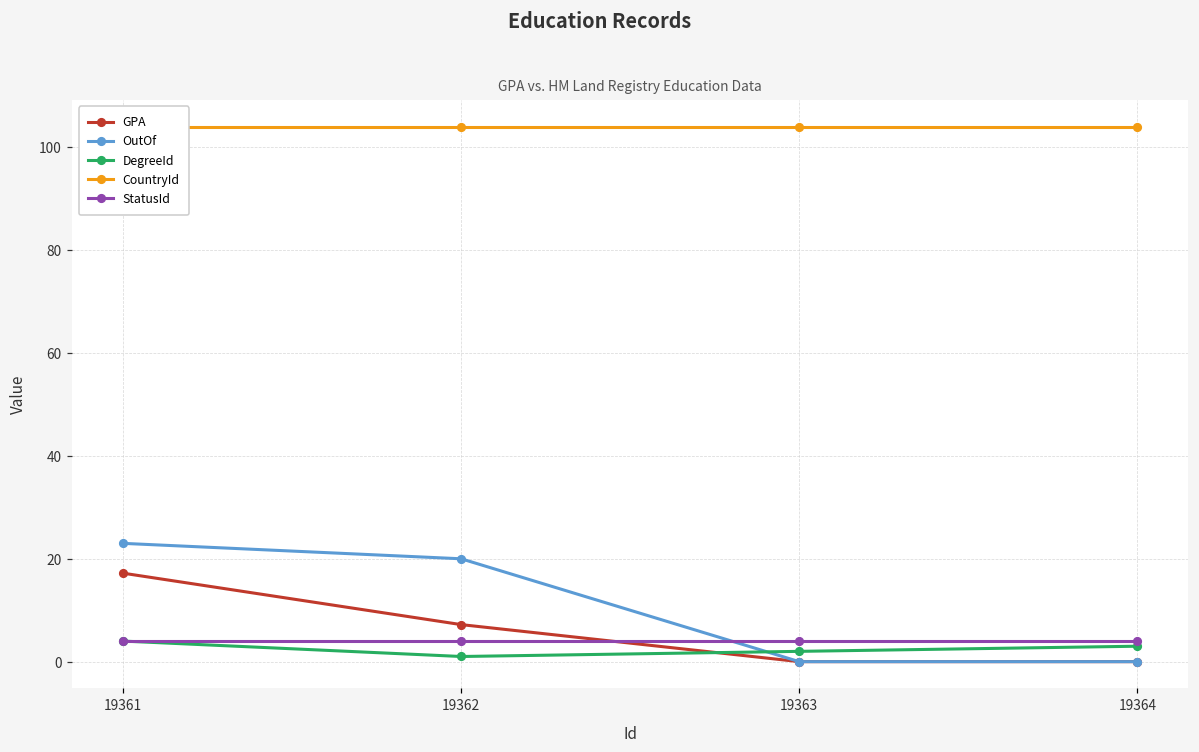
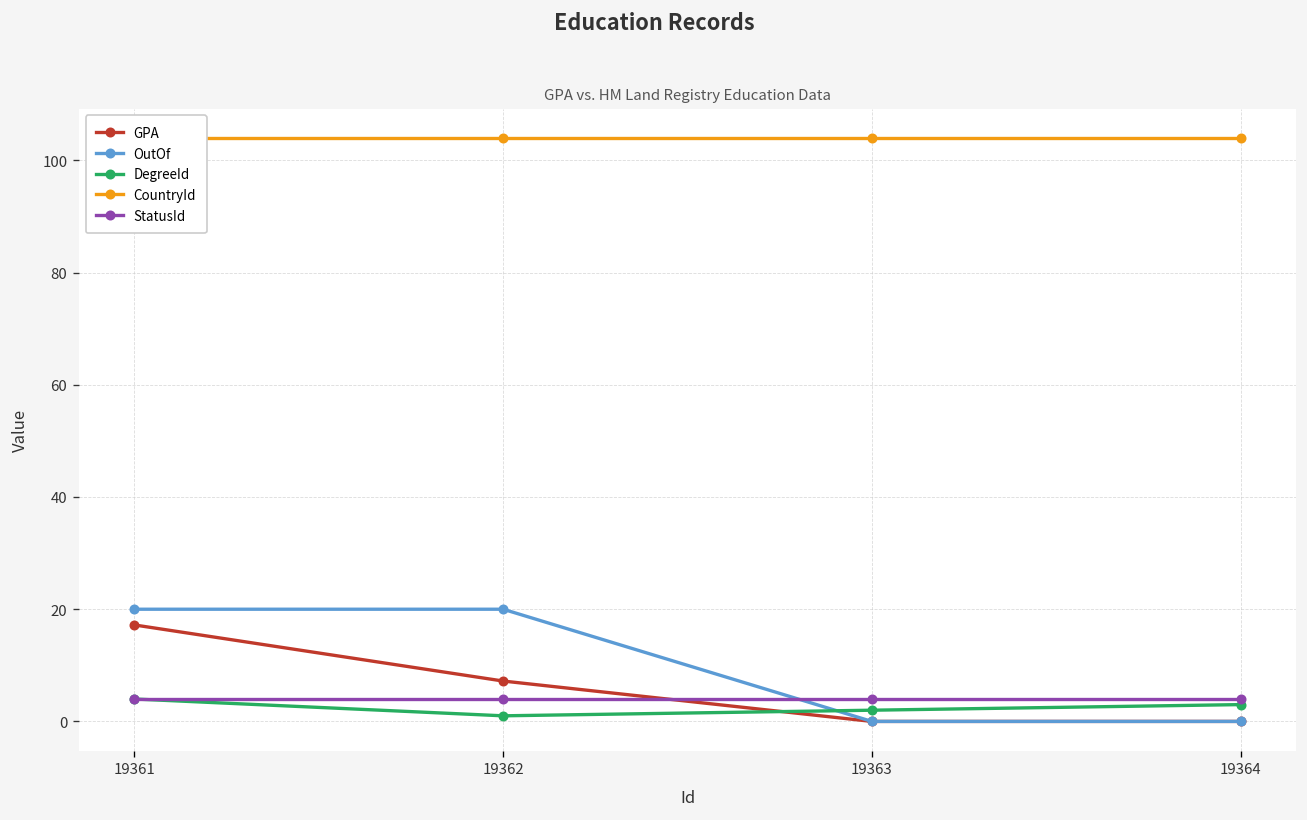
OutOf, 19361: 23 -> 20
